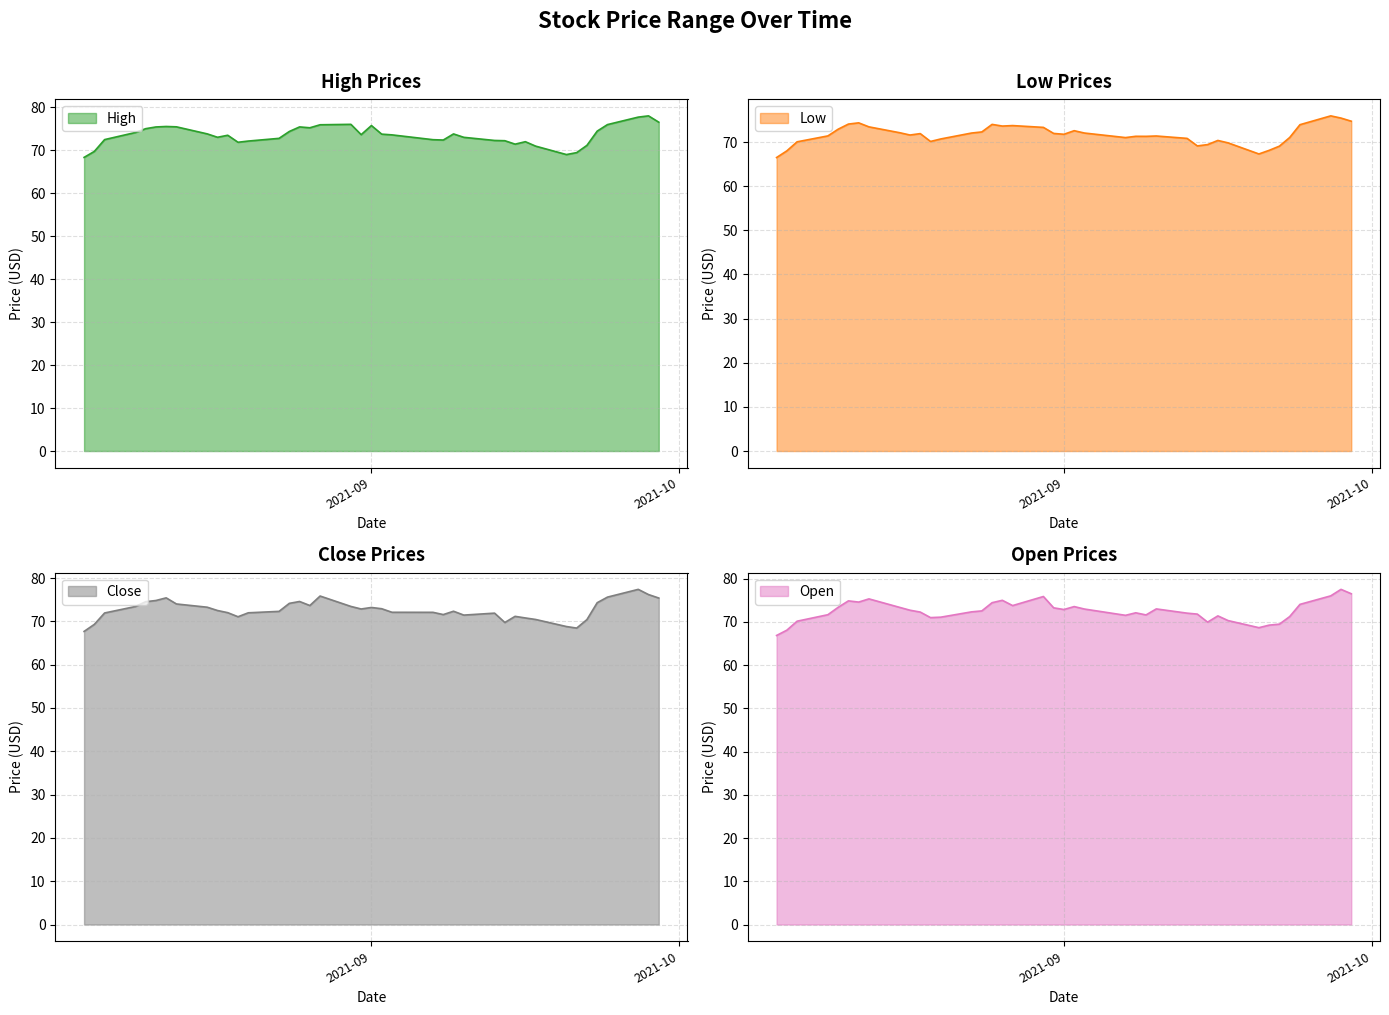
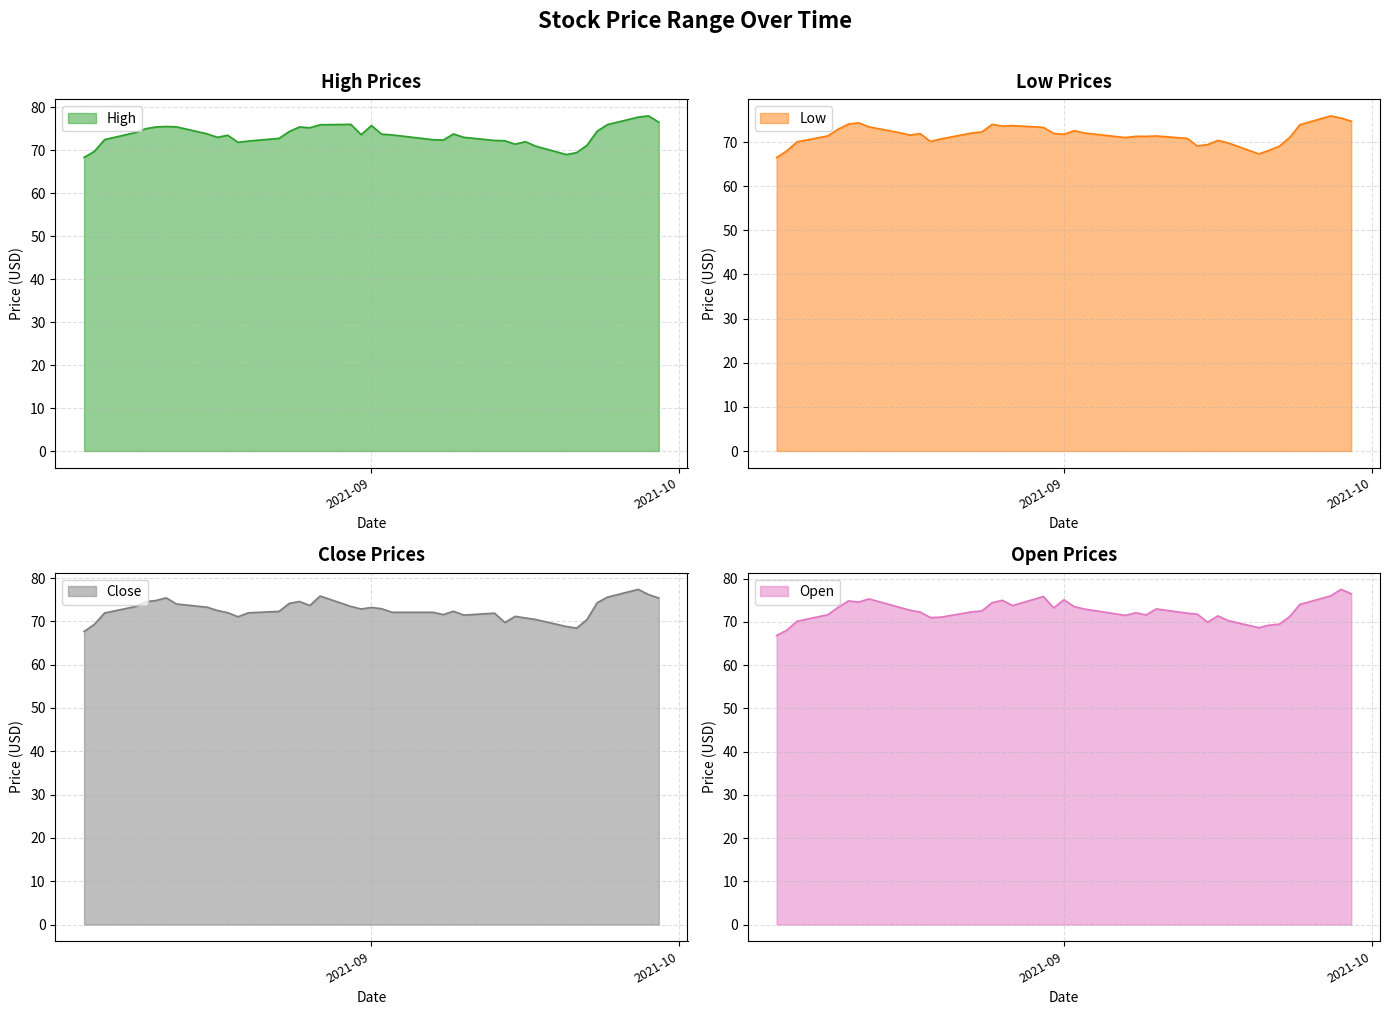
Open Prices, 2021-09: 73 -> 75
